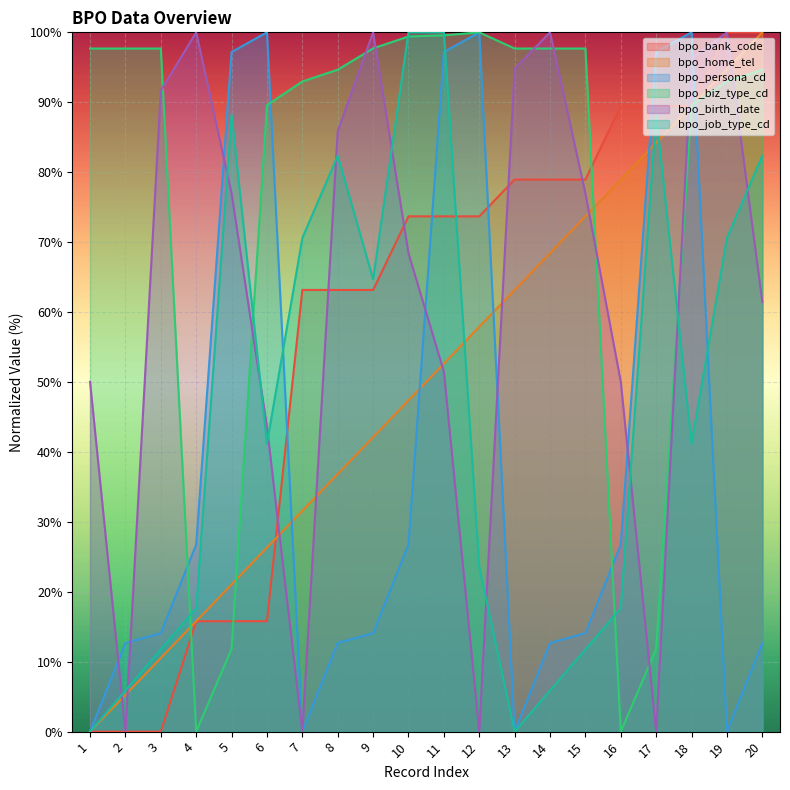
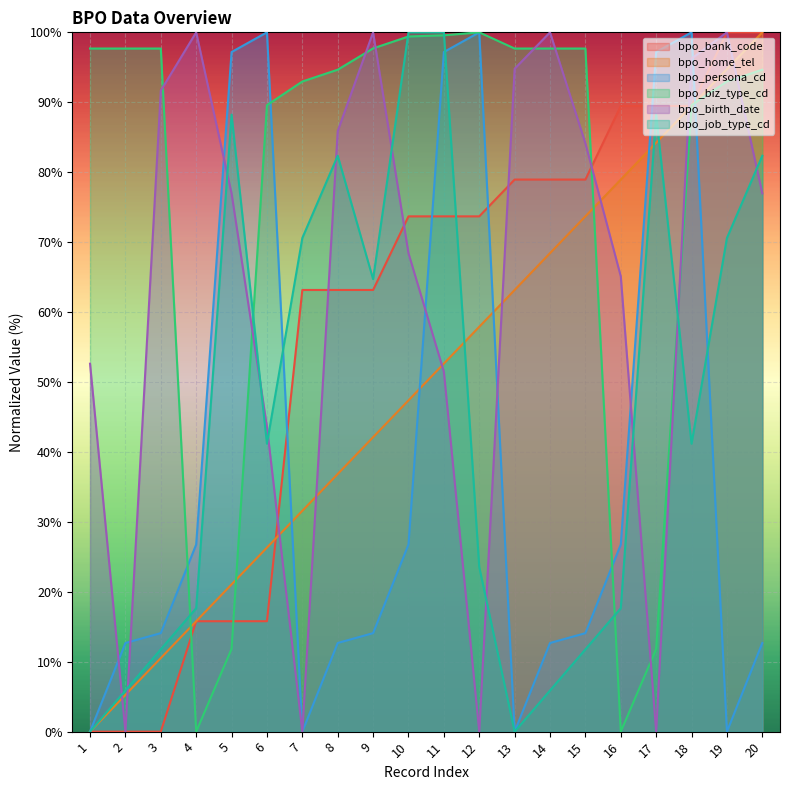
bpo_birth_date, 1: 50% -> 53%
bpo_birth_date, 15: 77% -> 84%
bpo_birth_date, 16: 50% -> 65%
bpo_birth_date, 20: 61% -> 77%
